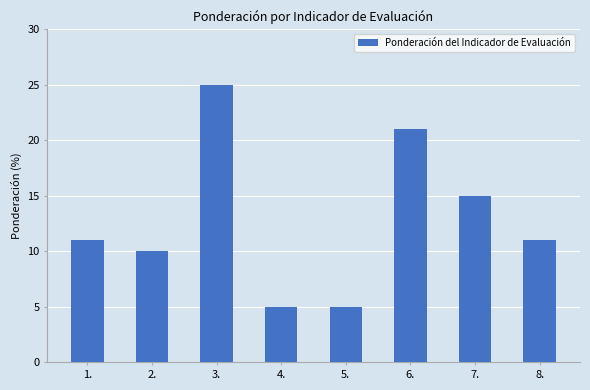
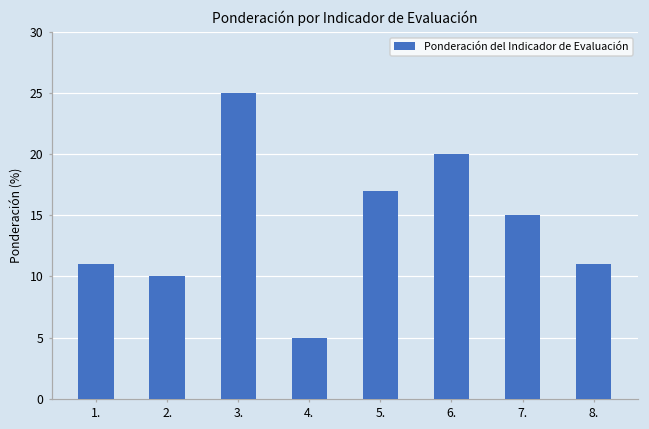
5.: 5 -> 17
6.: 21 -> 20
